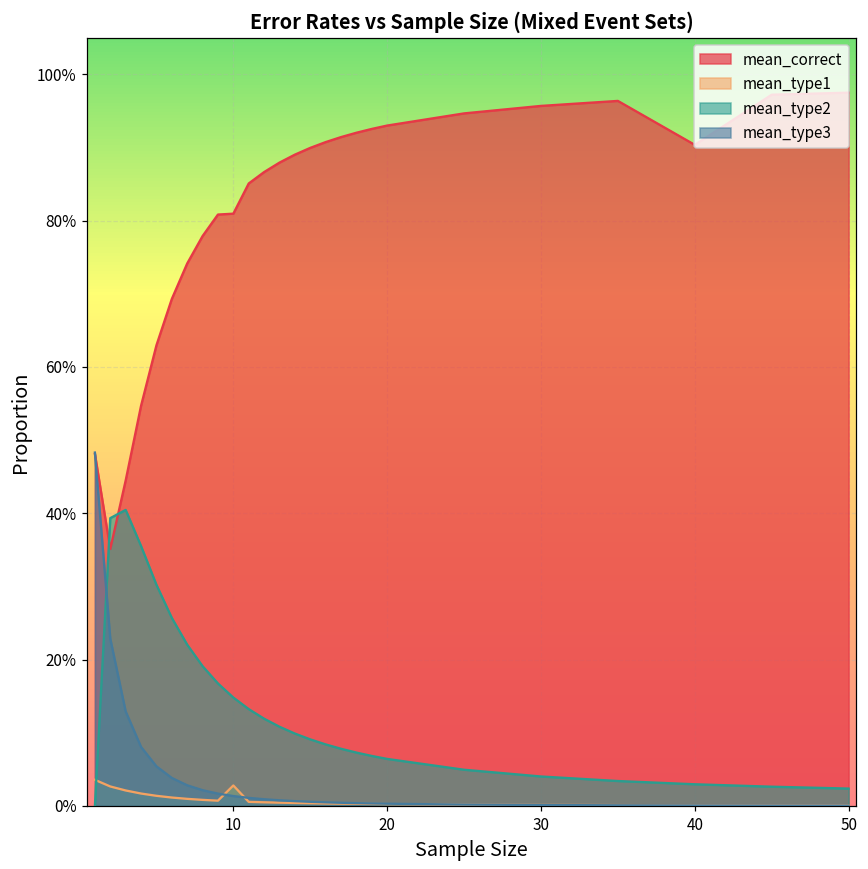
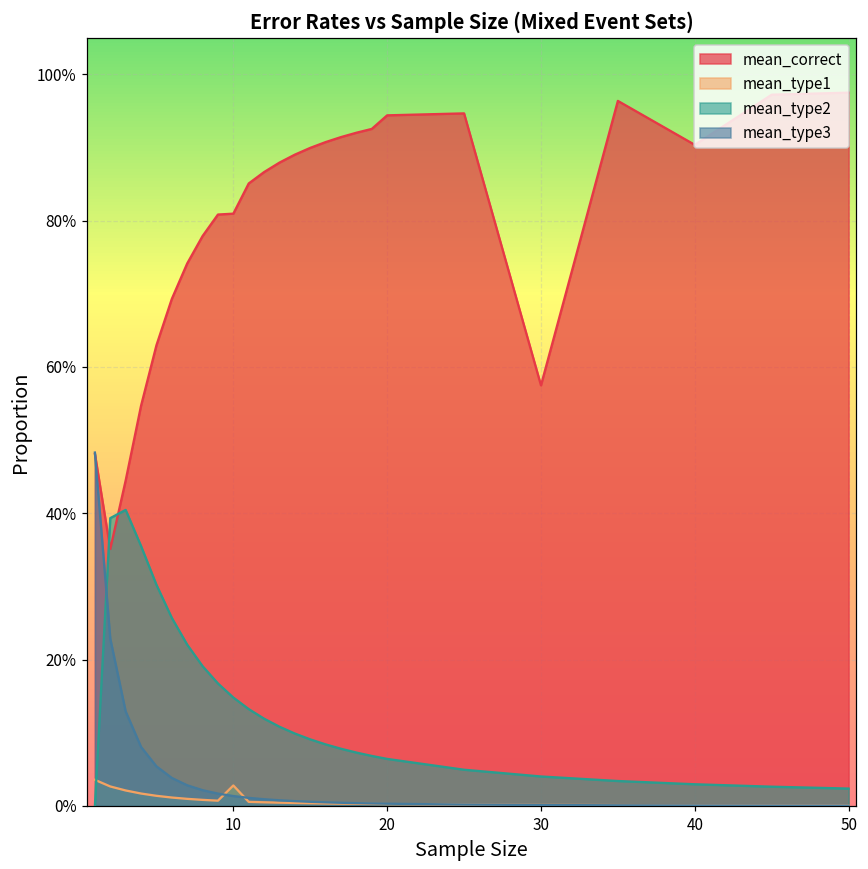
mean_correct, 20: 93% -> 94%
mean_correct, 30: 96% -> 57%
